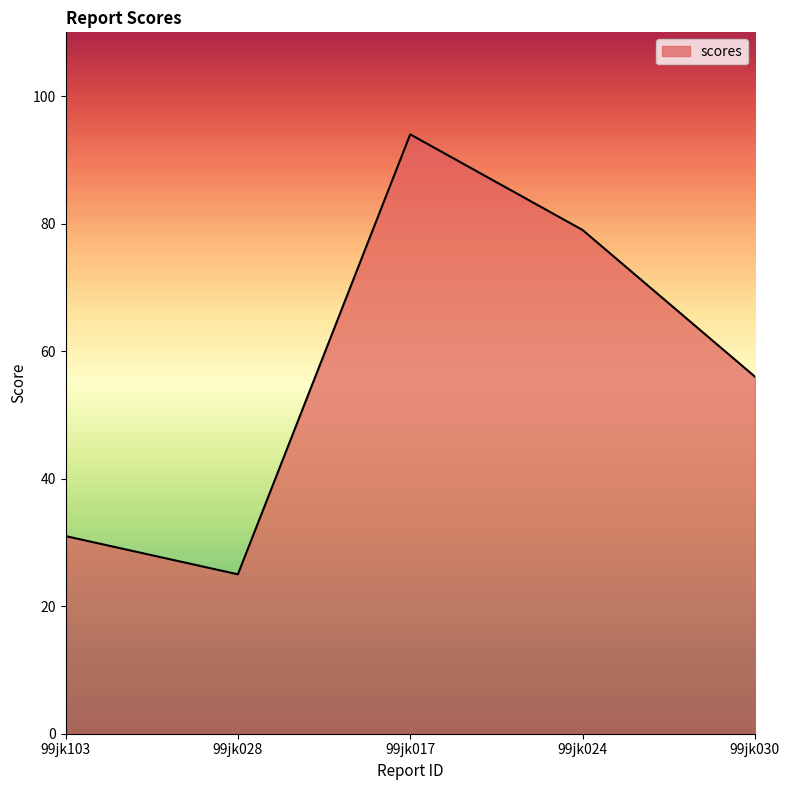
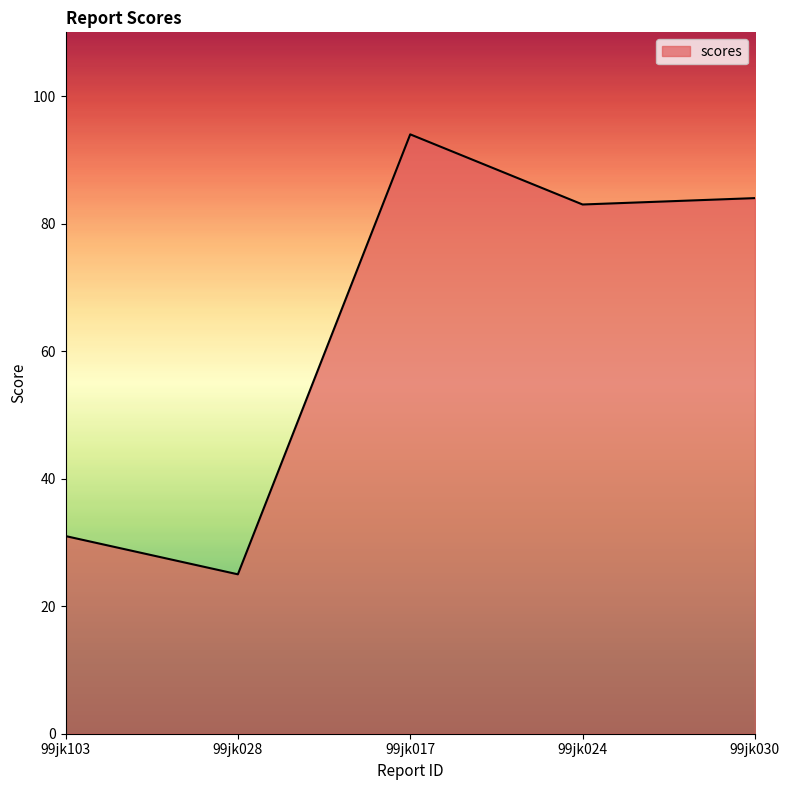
99jk024: 79 -> 83
99jk030: 56 -> 84
